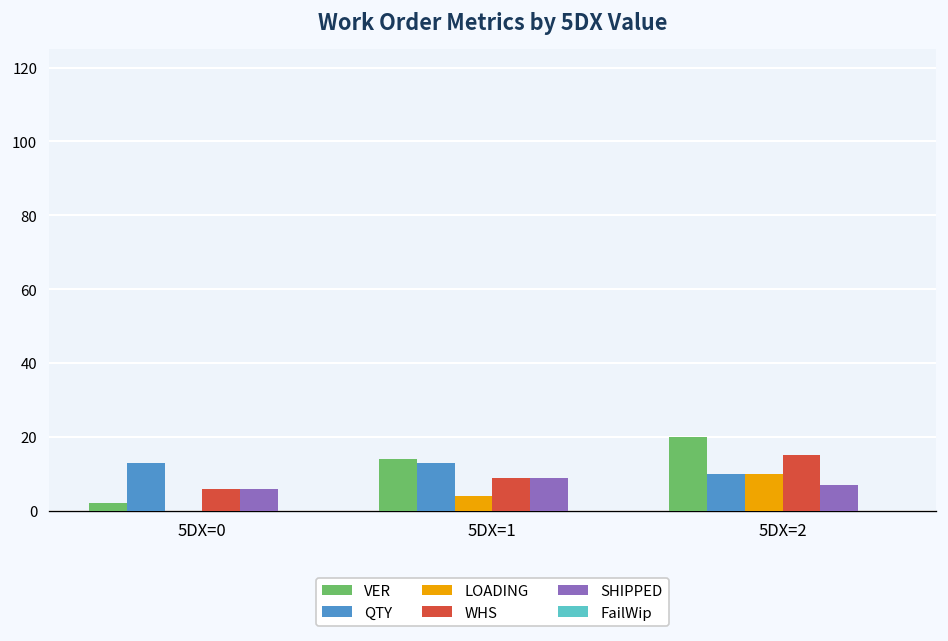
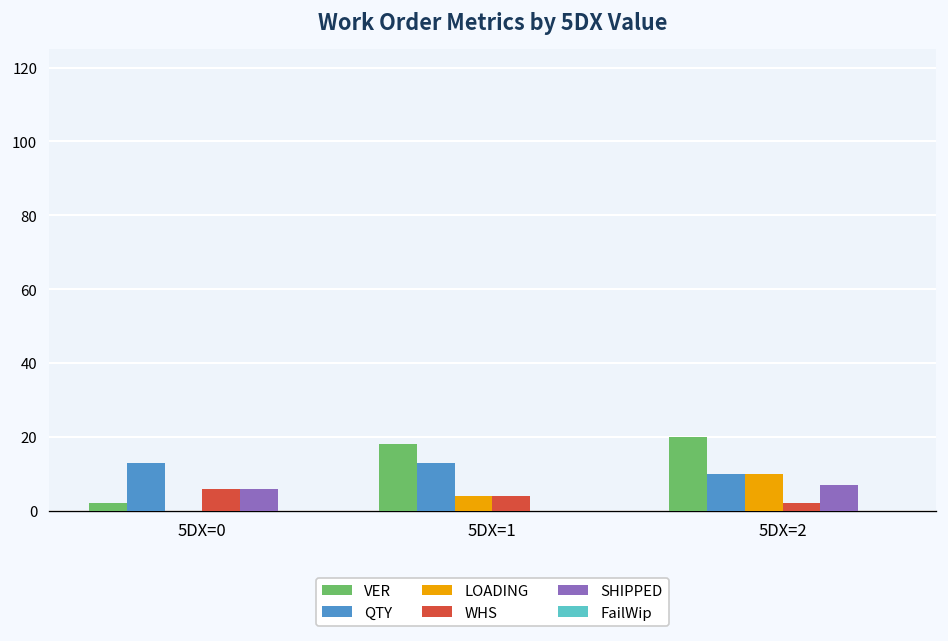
VER, 5DX=1: 14 -> 18
WHS, 5DX=1: 9 -> 4
SHIPPED, 5DX=1: 9 -> 0
WHS, 5DX=2: 15 -> 2
